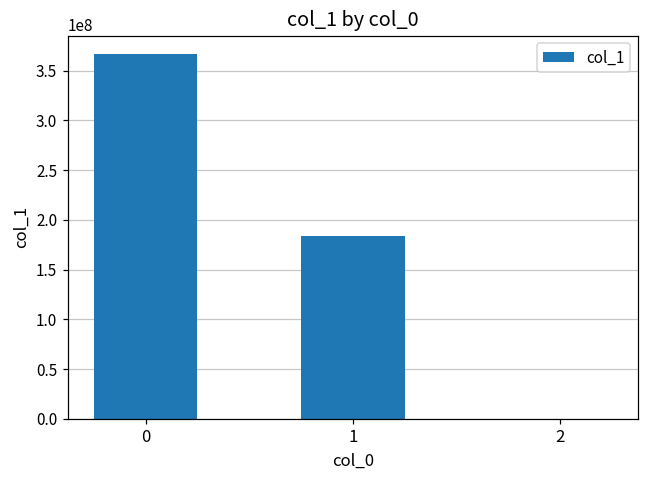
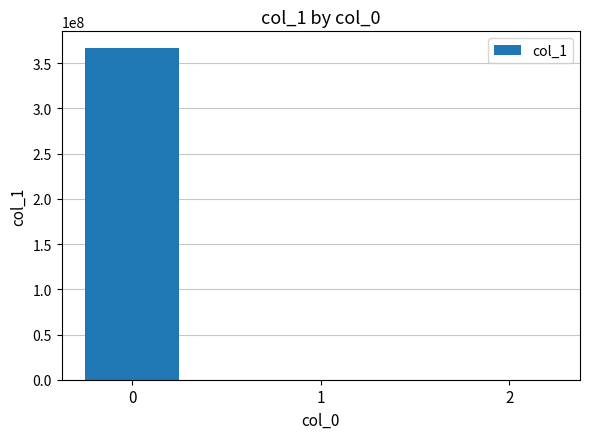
1: 180000000 -> 0
